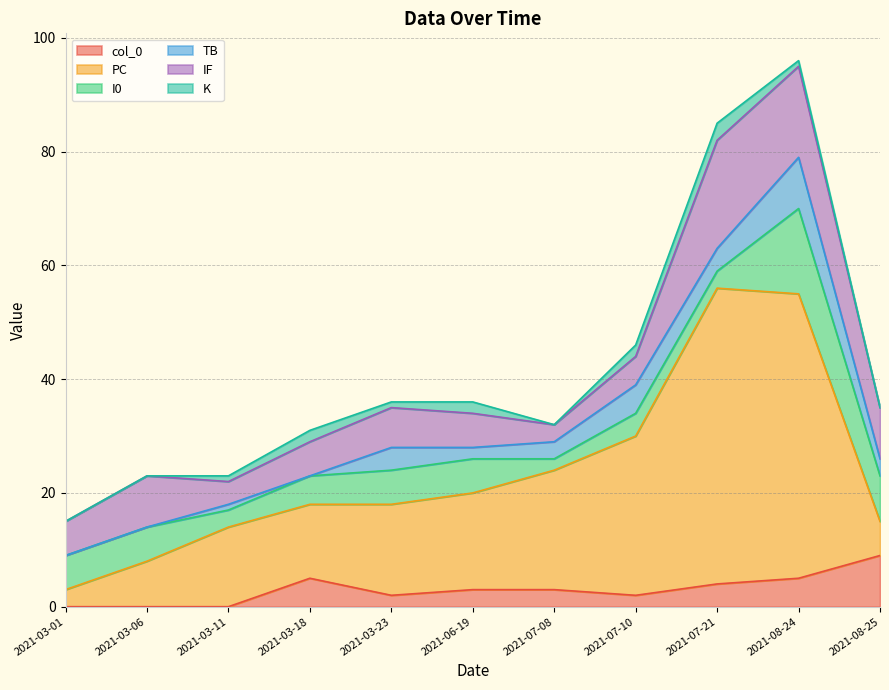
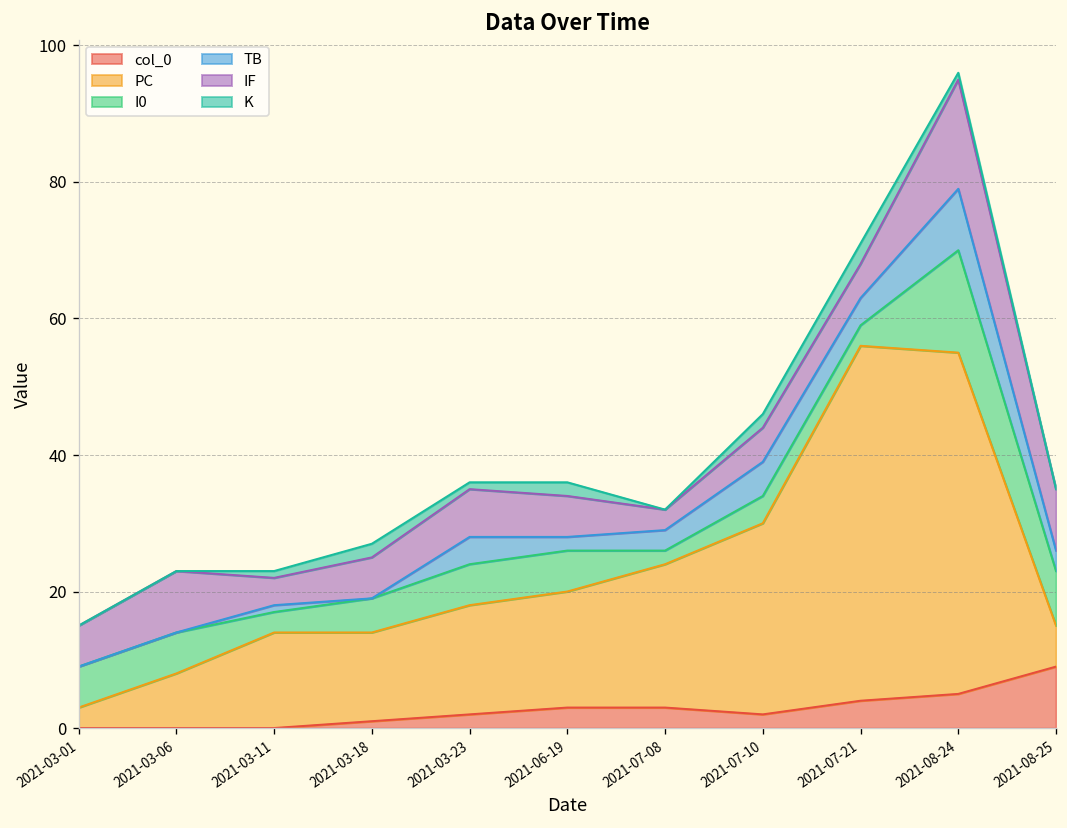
col_0, 2021-03-18: 5 -> 1
IF, 2021-07-21: 19 -> 5
